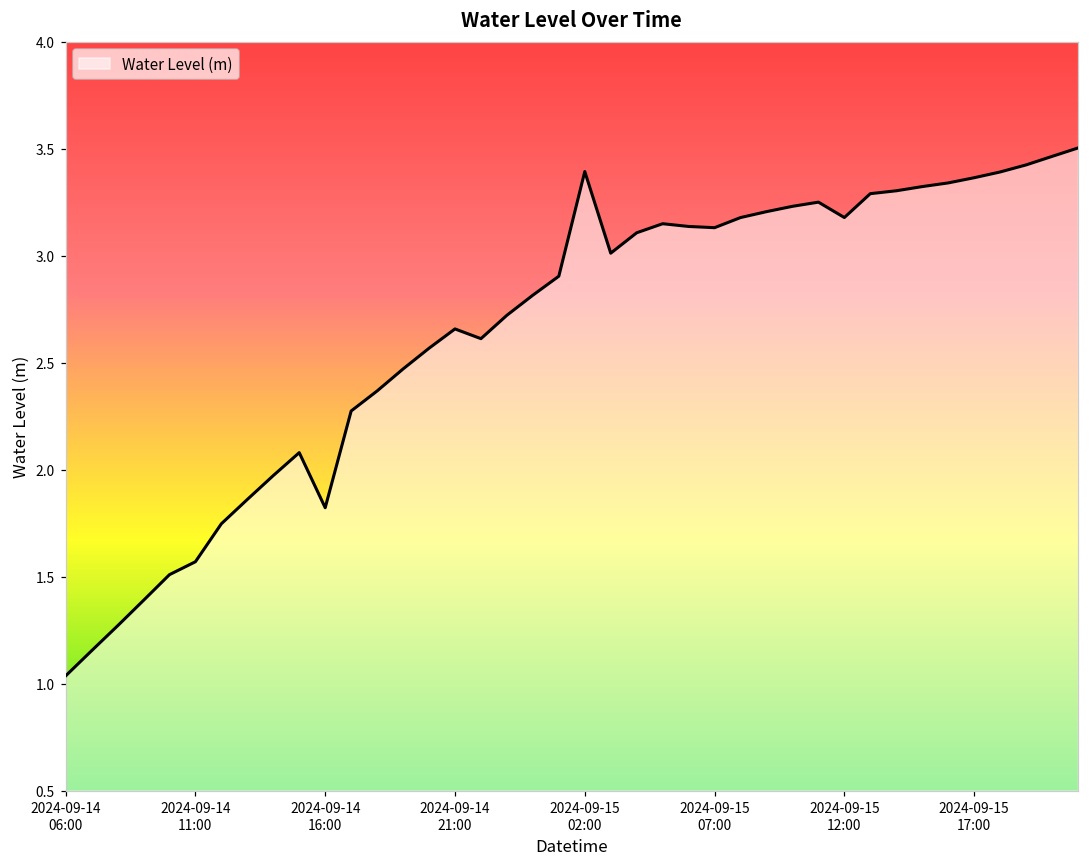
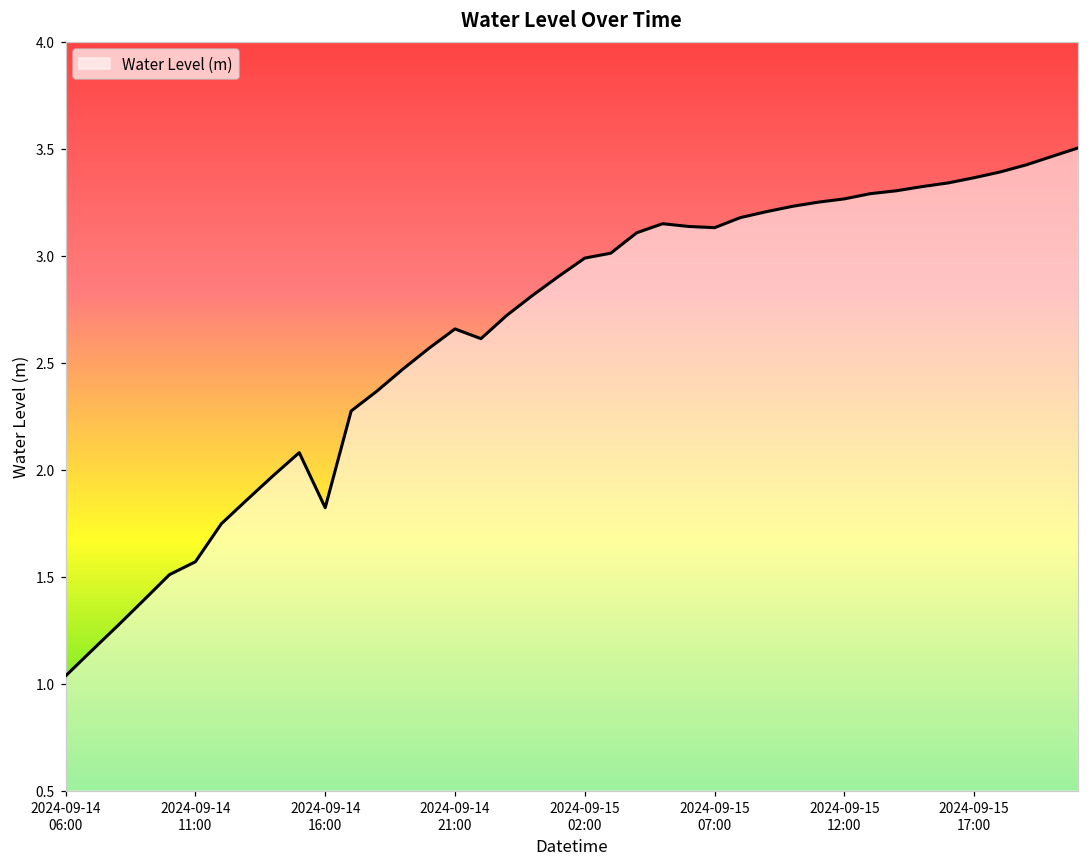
2024-09-15 02:00: 3.39 -> 2.99
2024-09-15 12:00: 3.18 -> 3.27
